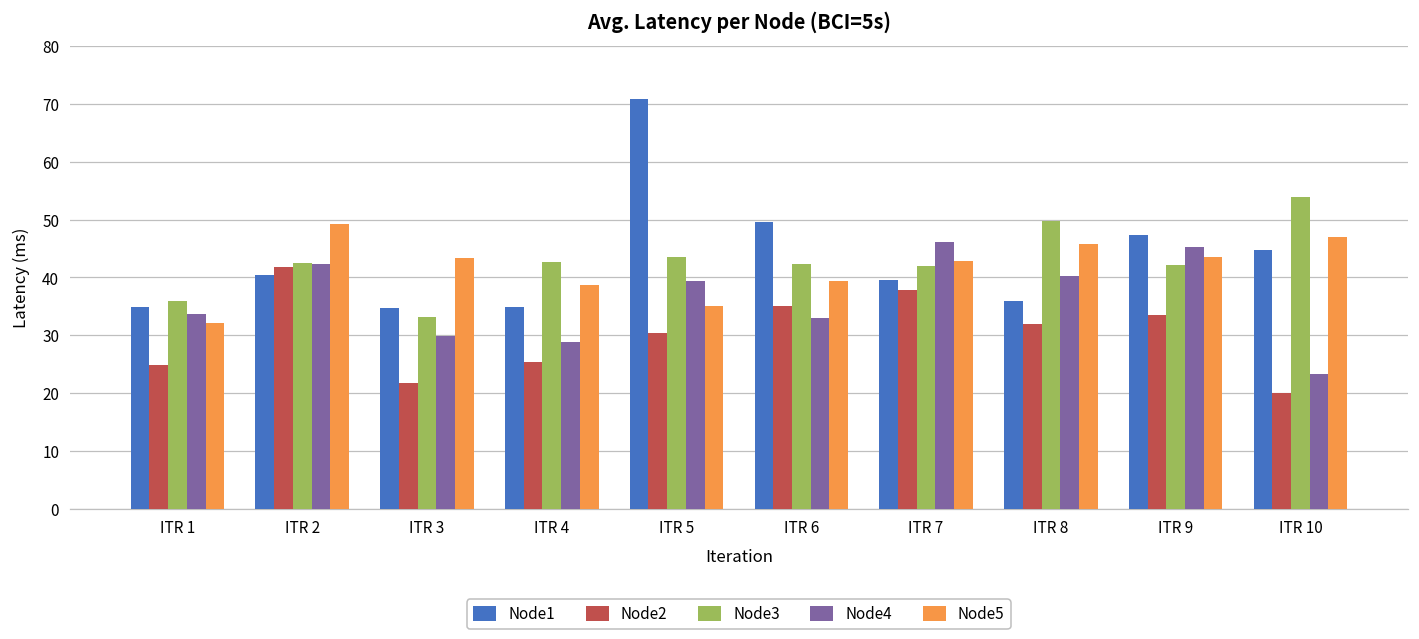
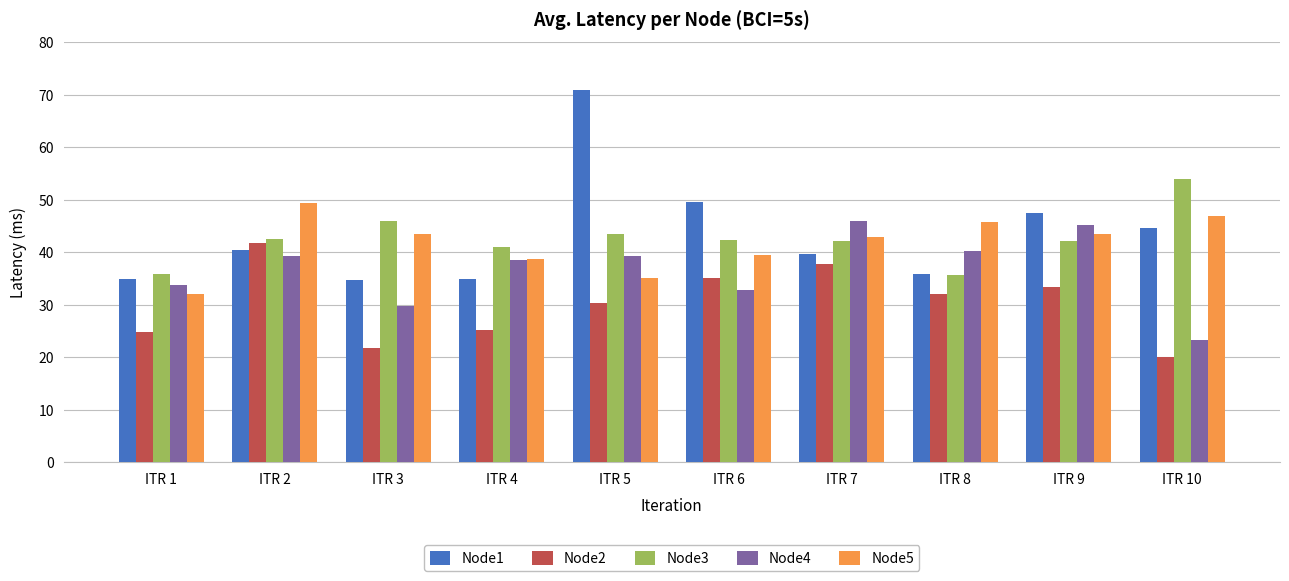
Node4, ITR 2: 42 -> 39
Node3, ITR 3: 33 -> 46
Node3, ITR 4: 43 -> 41
Node4, ITR 4: 29 -> 38
Node3, ITR 8: 50 -> 36
